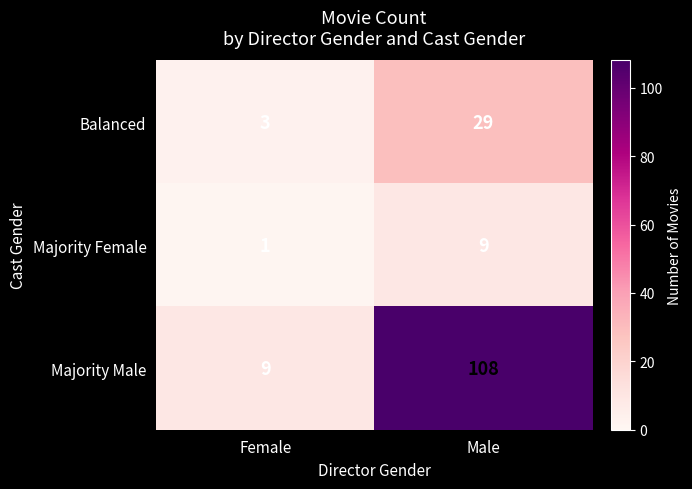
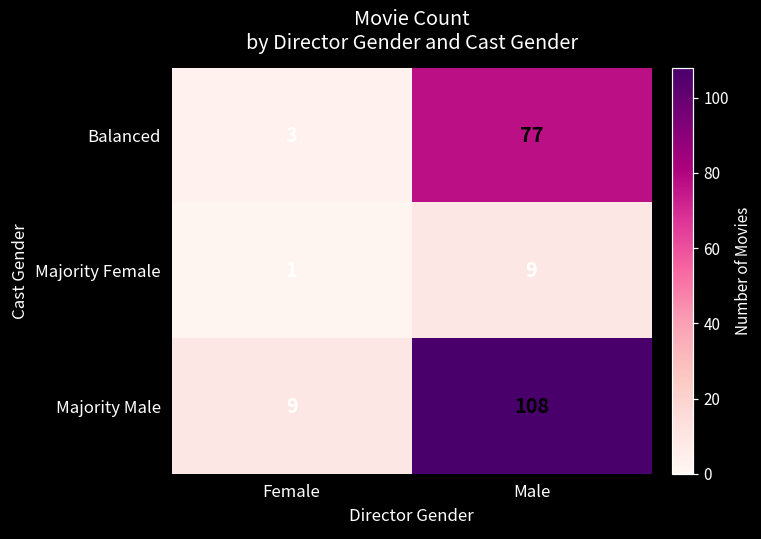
Balanced, Male: 29 -> 77
